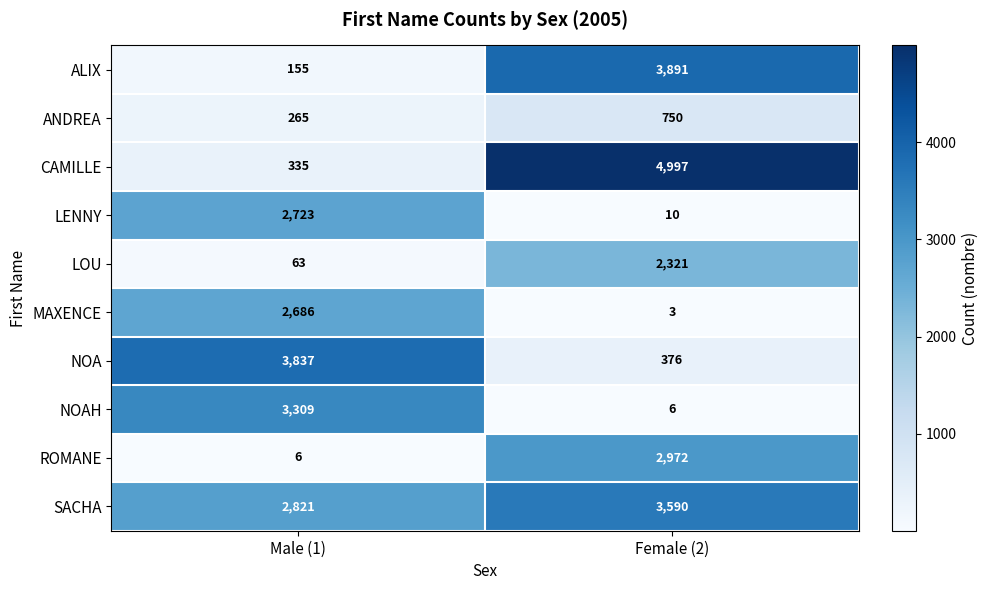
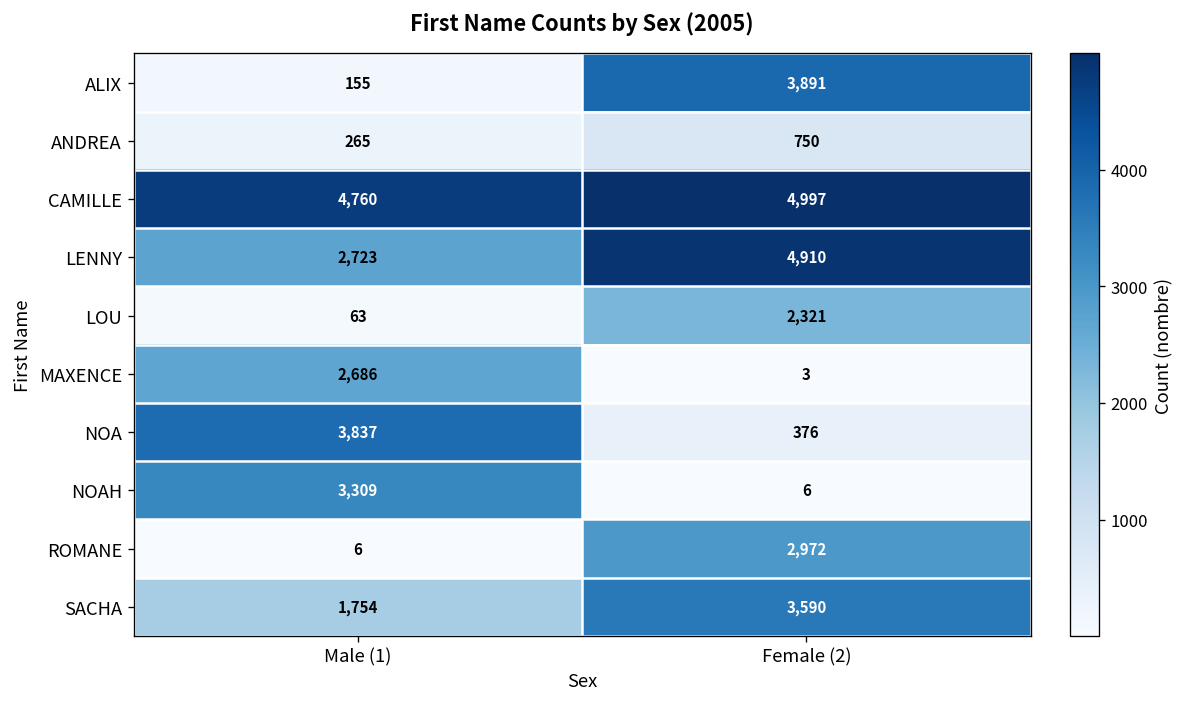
CAMILLE, Male (1): 335 -> 4,760
LENNY, Female (2): 10 -> 4,910
SACHA, Male (1): 2,821 -> 1,754
